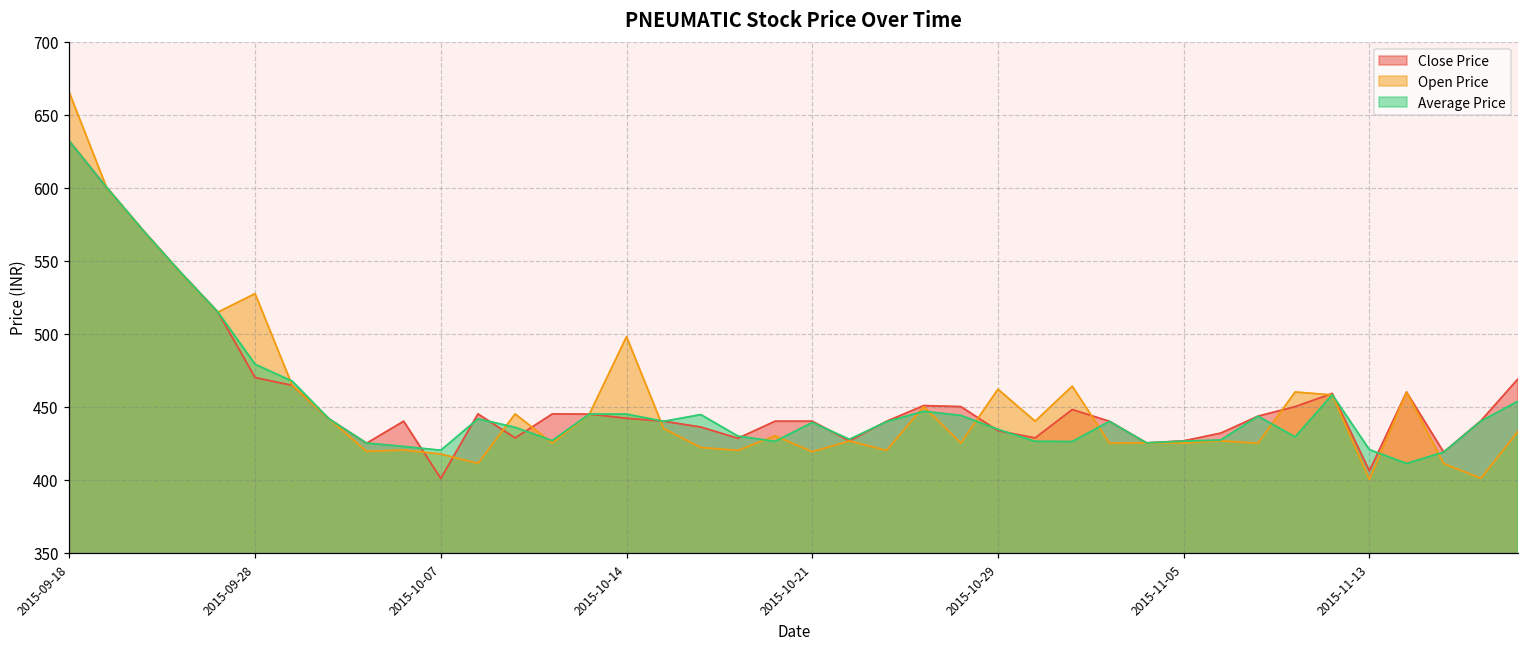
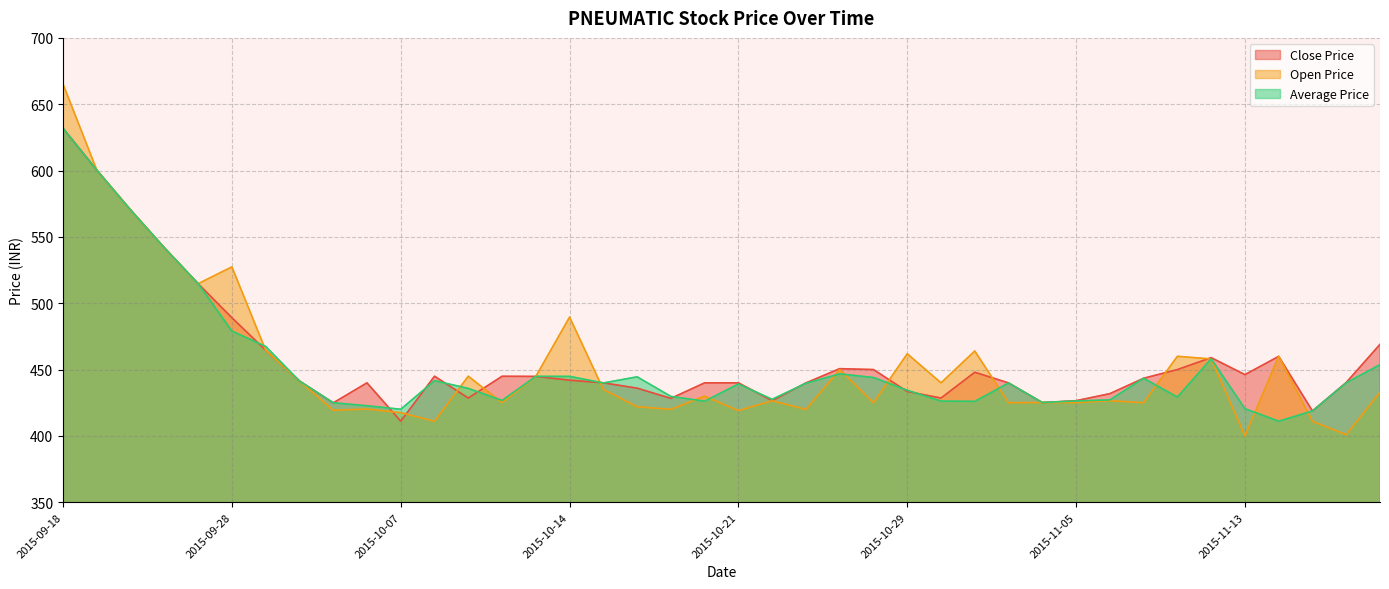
Close Price, 2015-09-28: 470 -> 489
Close Price, 2015-10-07: 401 -> 411
Open Price, 2015-10-14: 498 -> 490
Close Price, 2015-11-13: 406 -> 446
